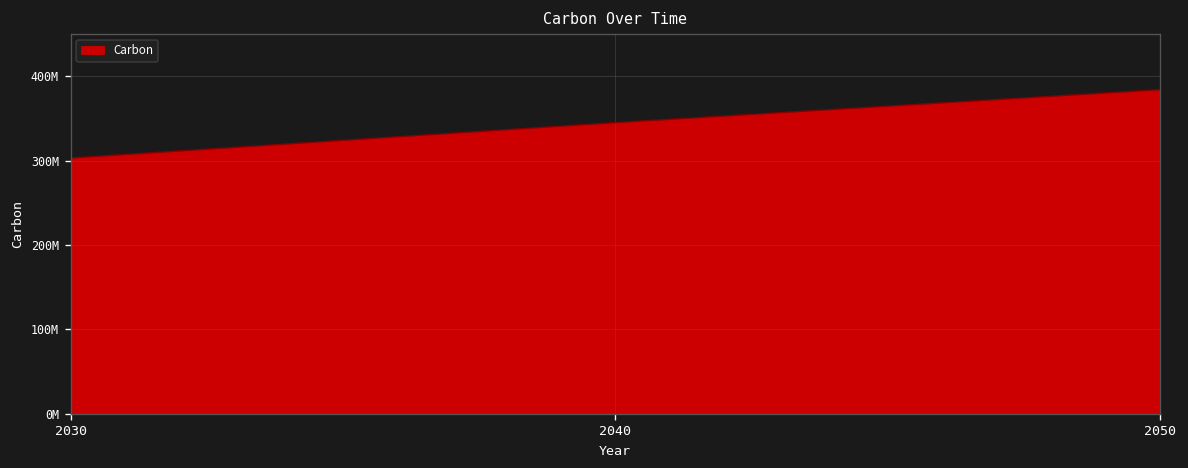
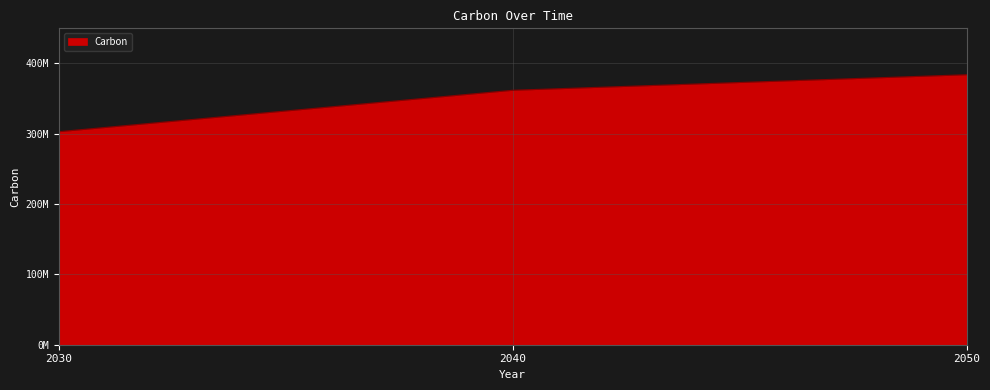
2040: 350000000 -> 360000000
